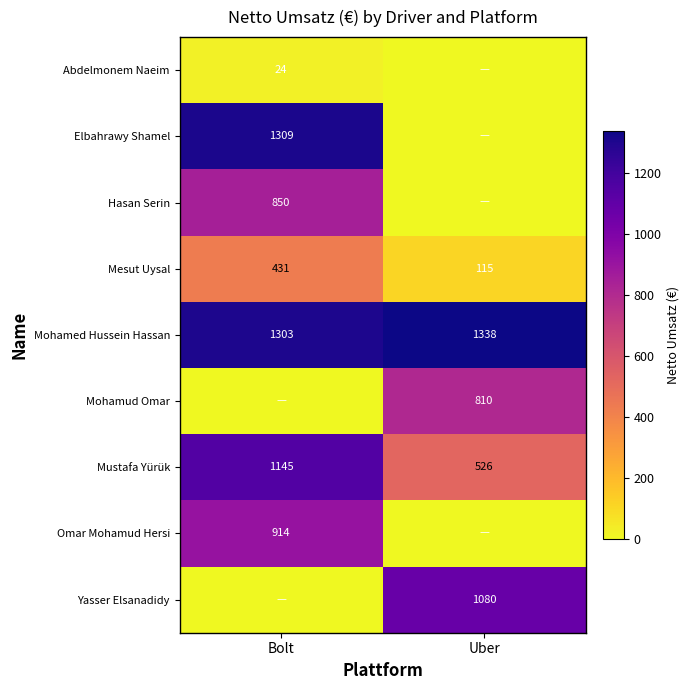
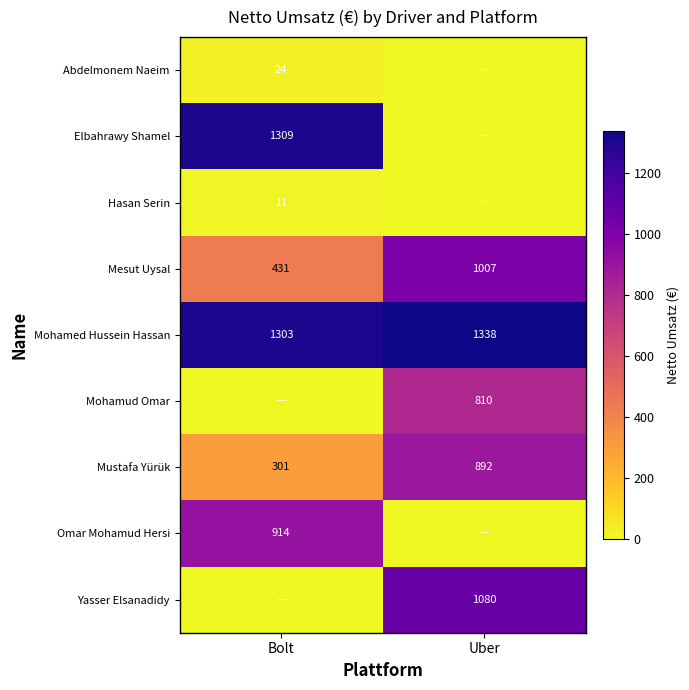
Hasan Serin, Bolt: 850 -> 11
Mesut Uysal, Uber: 115 -> 1007
Mustafa Yürük, Bolt: 1145 -> 301
Mustafa Yürük, Uber: 526 -> 892
